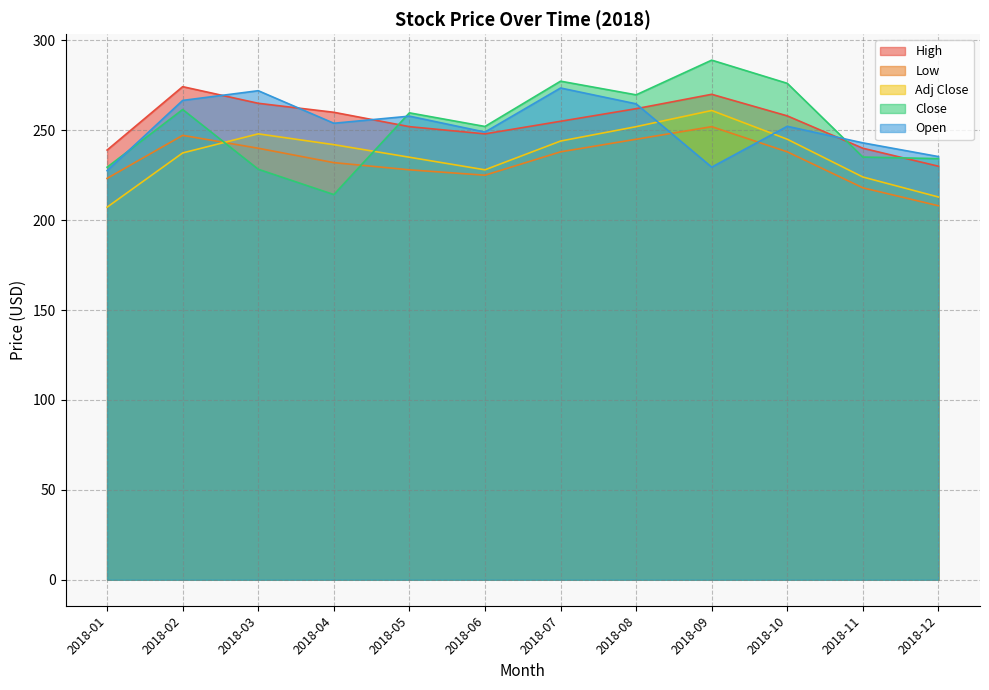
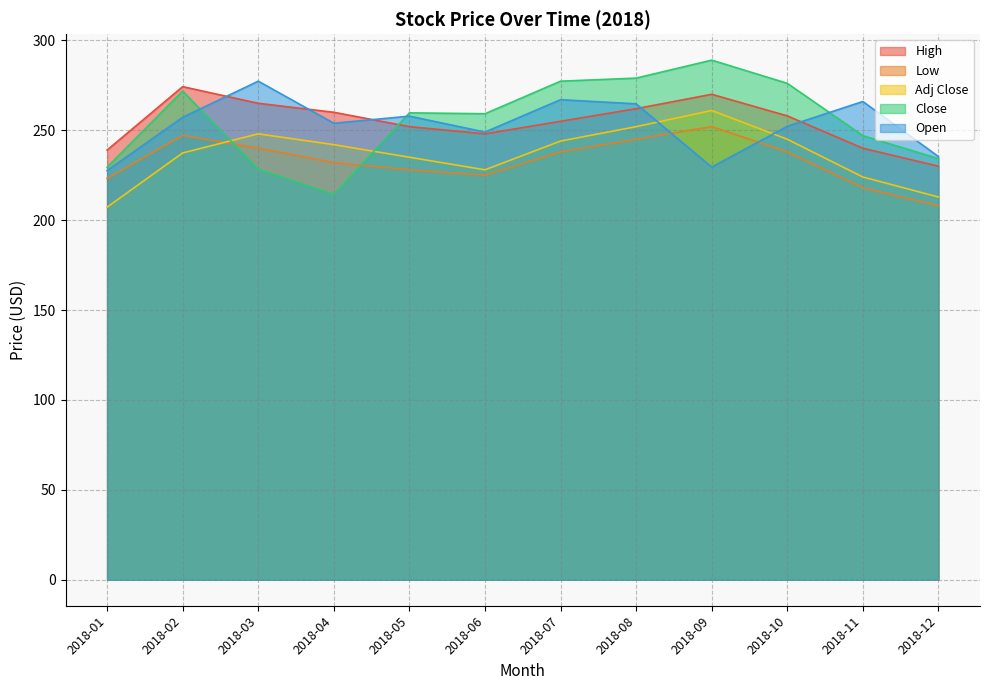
Close, 2018-02: 262 -> 272
Open, 2018-02: 267 -> 257
Open, 2018-03: 272 -> 277
Close, 2018-06: 252 -> 259
Open, 2018-07: 274 -> 267
Close, 2018-08: 270 -> 279
Close, 2018-11: 235 -> 247
Open, 2018-11: 243 -> 266
